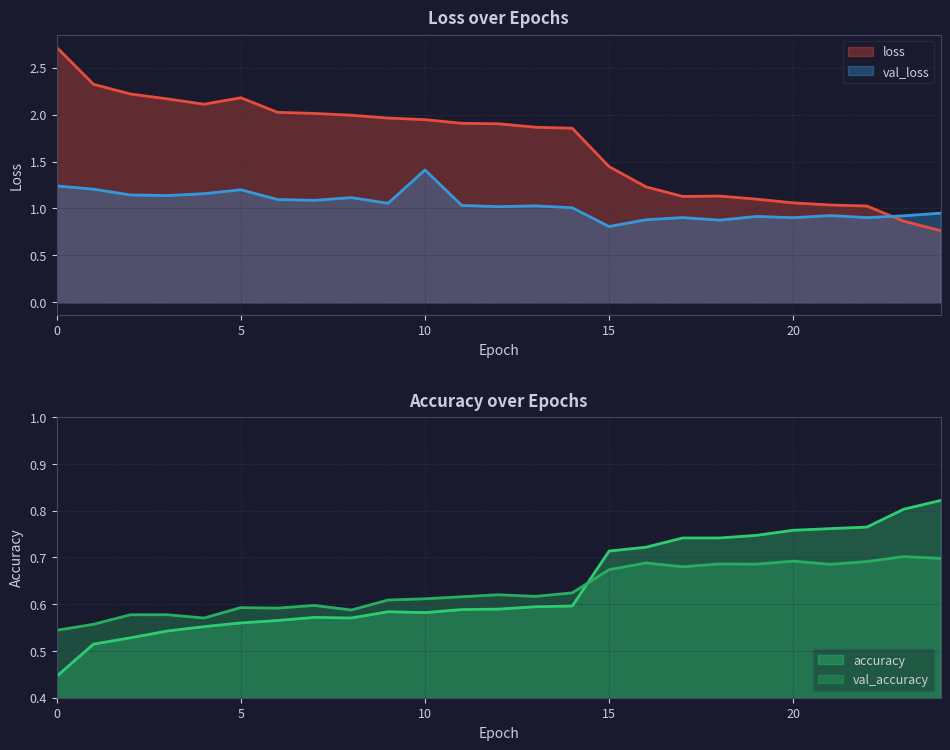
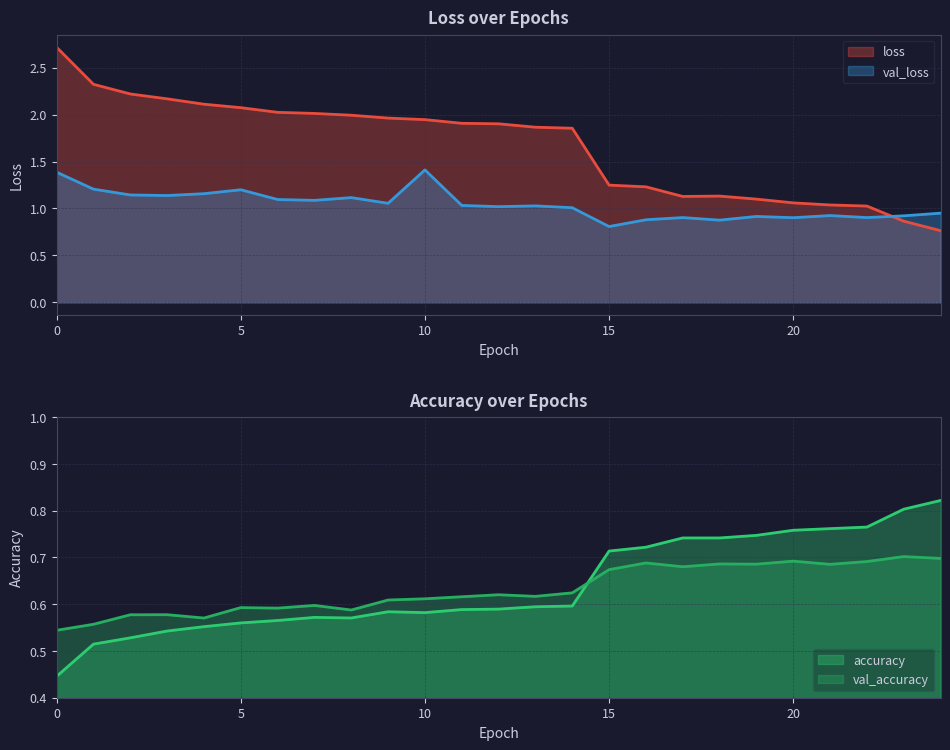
Loss over Epochs, val_loss, 0: 1.2 -> 1.4
Loss over Epochs, loss, 5: 2.2 -> 2.1
Loss over Epochs, loss, 15: 1.4 -> 1.2
